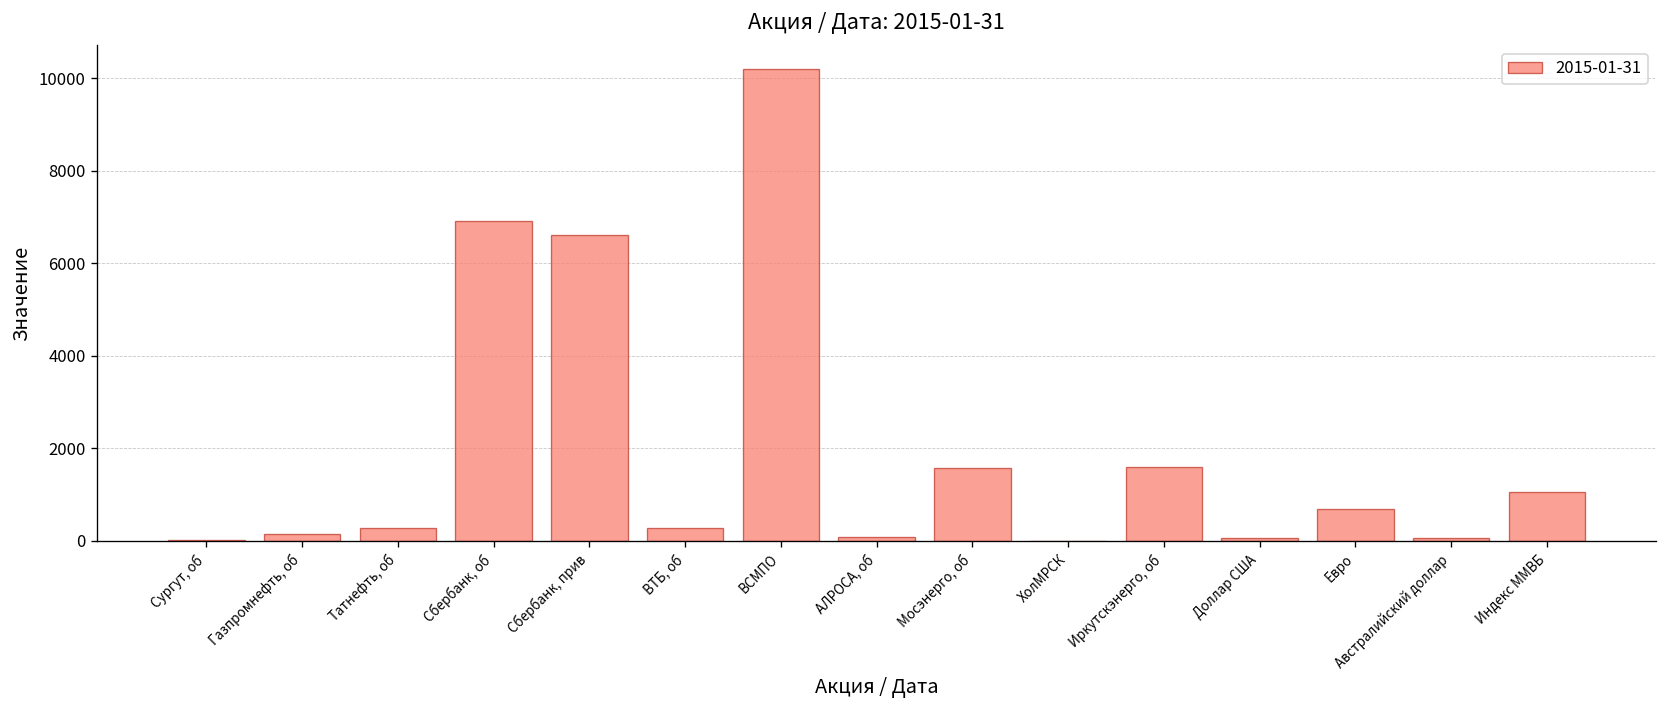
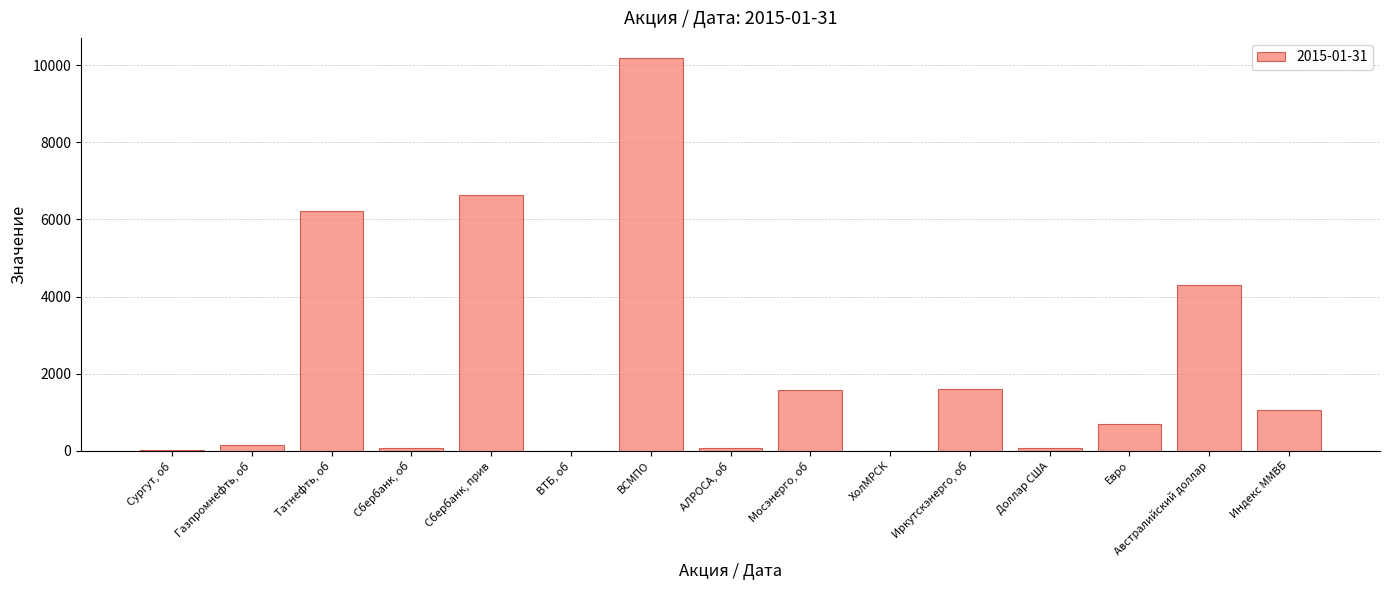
Татнефть, об: 300 -> 6200
Сбербанк, об: 6900 -> 100
ВТБ, об: 300 -> 0
Австралийский доллар: 100 -> 4300
